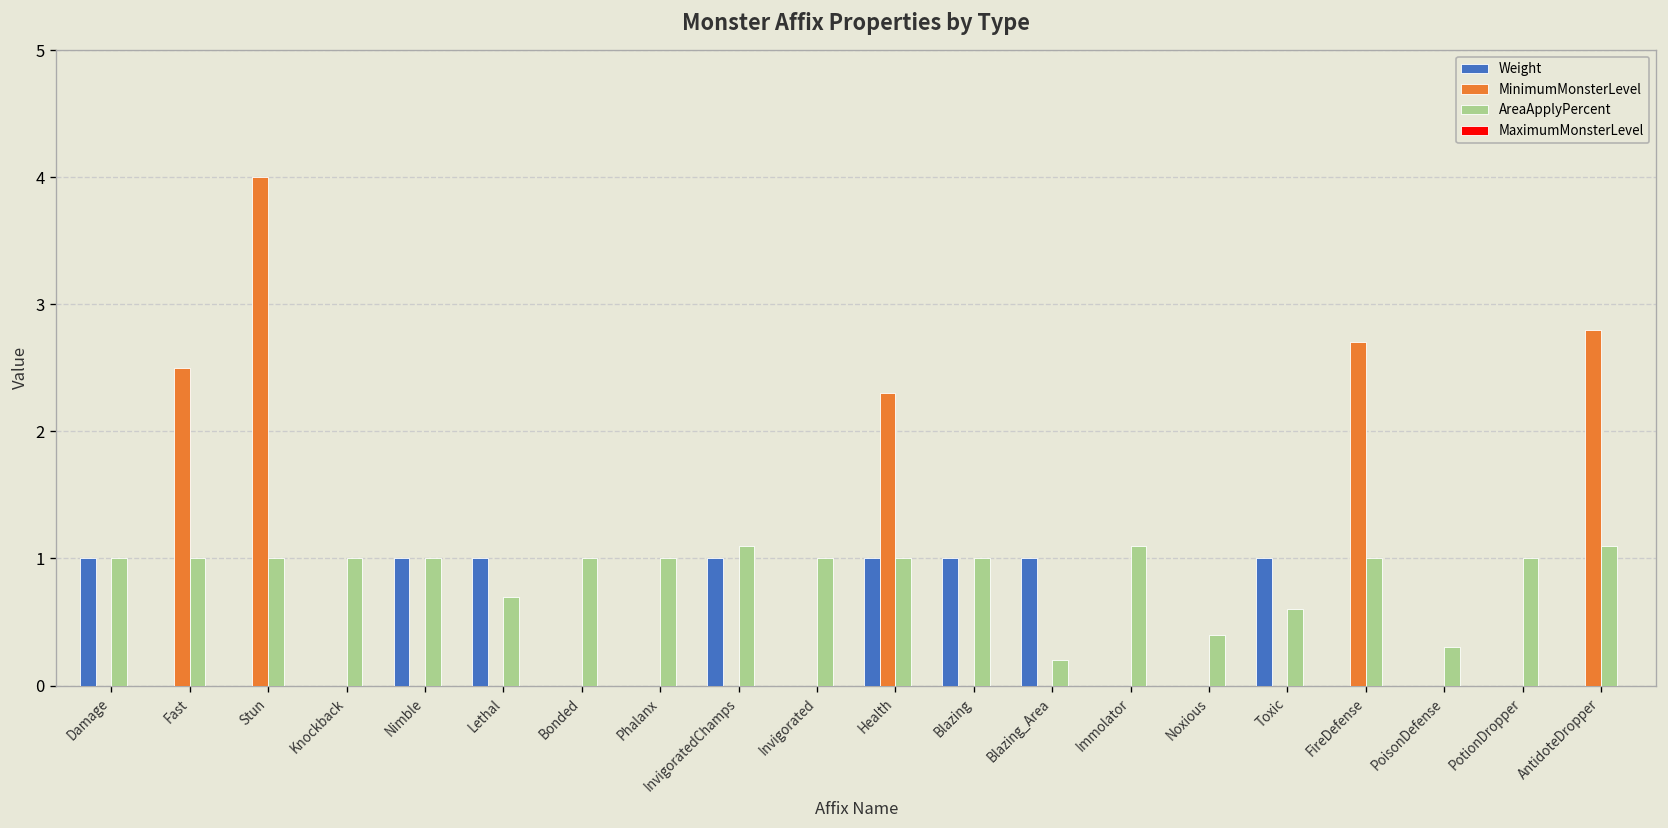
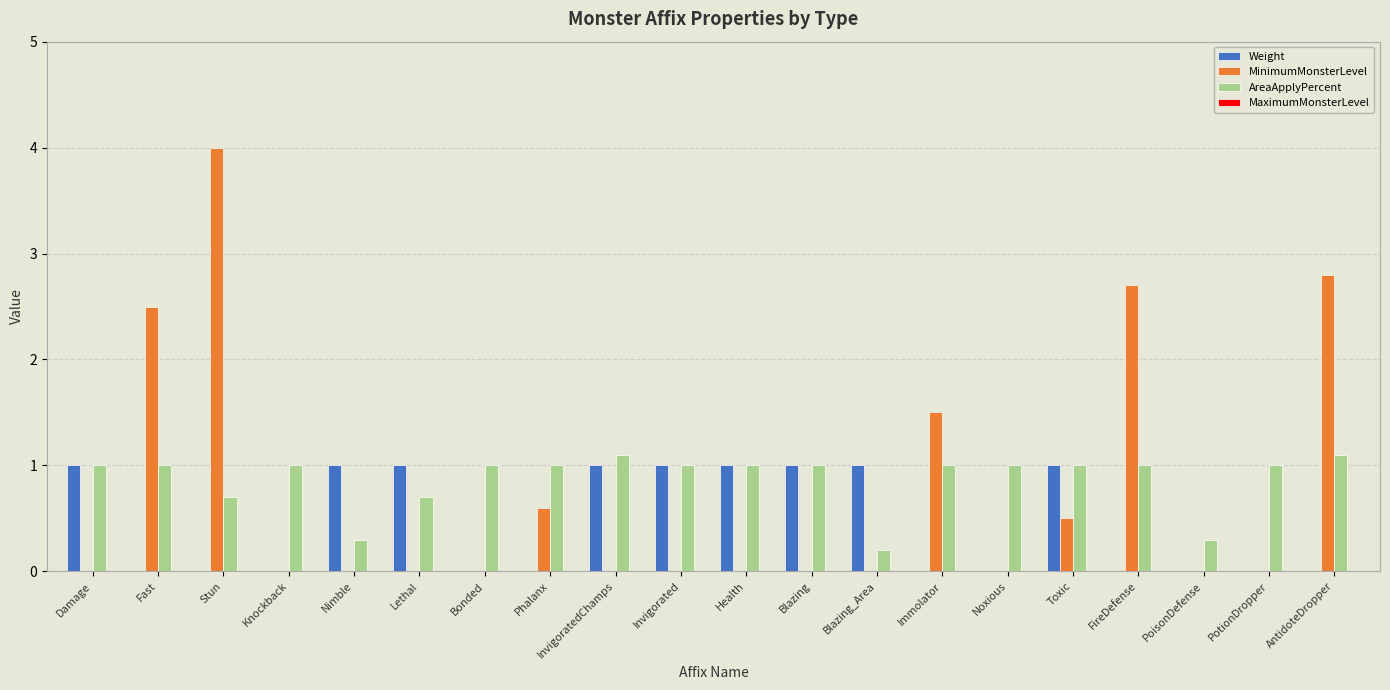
AreaApplyPercent, Stun: 1.0 -> 0.7
AreaApplyPercent, Nimble: 1.0 -> 0.3
MinimumMonsterLevel, Phalanx: 0.0 -> 0.6
Weight, Invigorated: 0 -> 1
MinimumMonsterLevel, Health: 2.3 -> 0.0
MinimumMonsterLevel, Immolator: 0.0 -> 1.5
AreaApplyPercent, Immolator: 1.1 -> 1.0
AreaApplyPercent, Noxious: 0.4 -> 1.0
MinimumMonsterLevel, Toxic: 0.0 -> 0.5
AreaApplyPercent, Toxic: 0.6 -> 1.0
